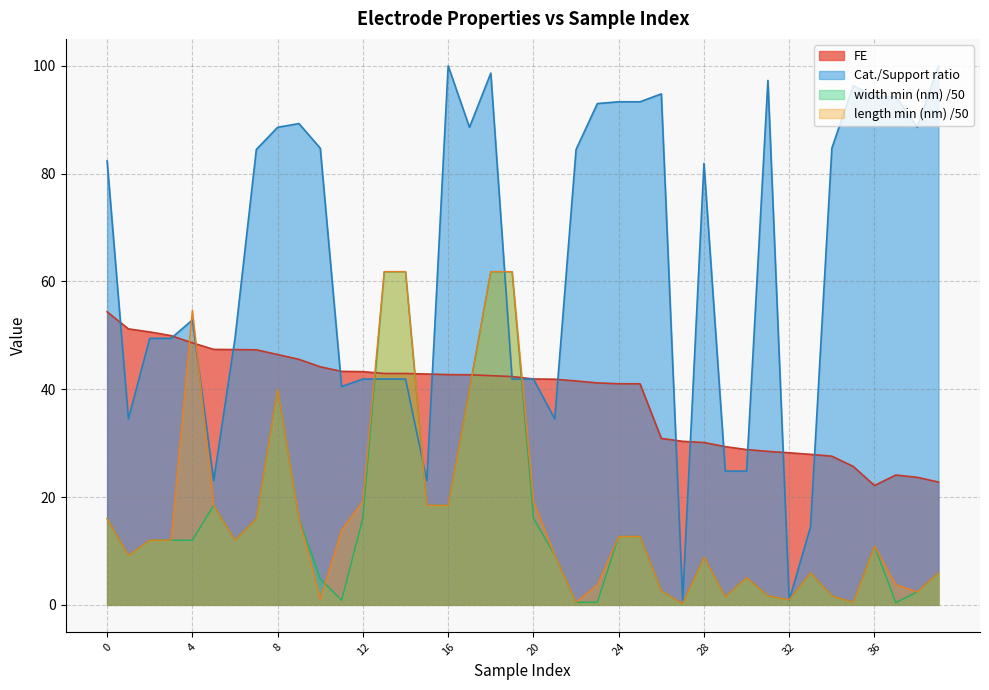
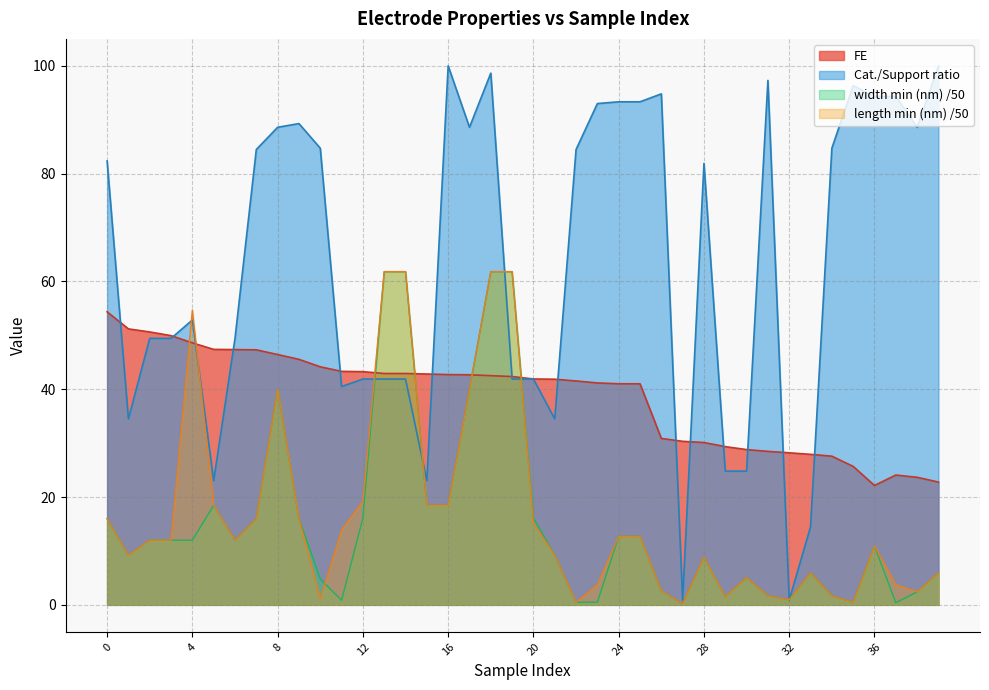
length min (nm) /50, 20: 19 -> 15
